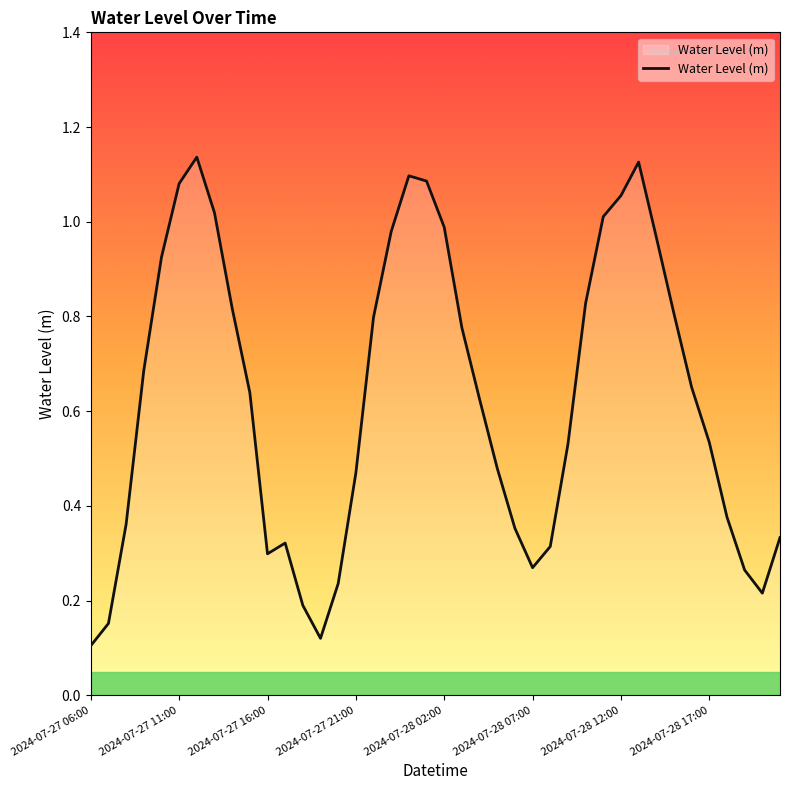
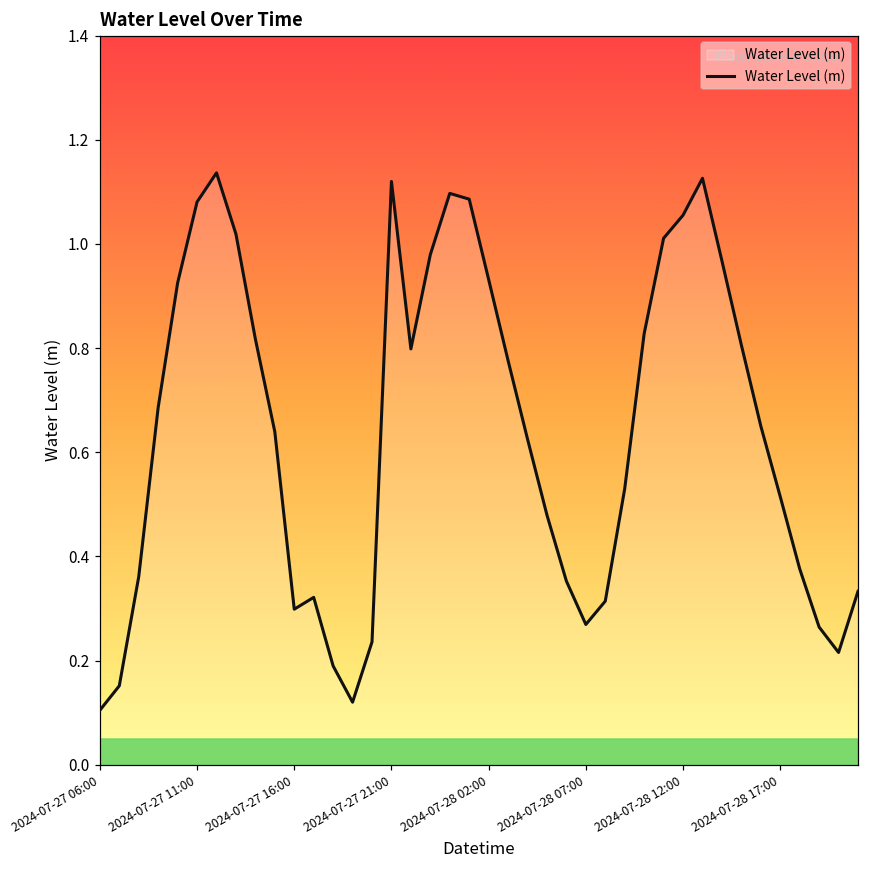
2024-07-27 21:00: 0.47 -> 1.12
2024-07-28 02:00: 0.99 -> 0.93
2024-07-28 17:00: 0.53 -> 0.51
